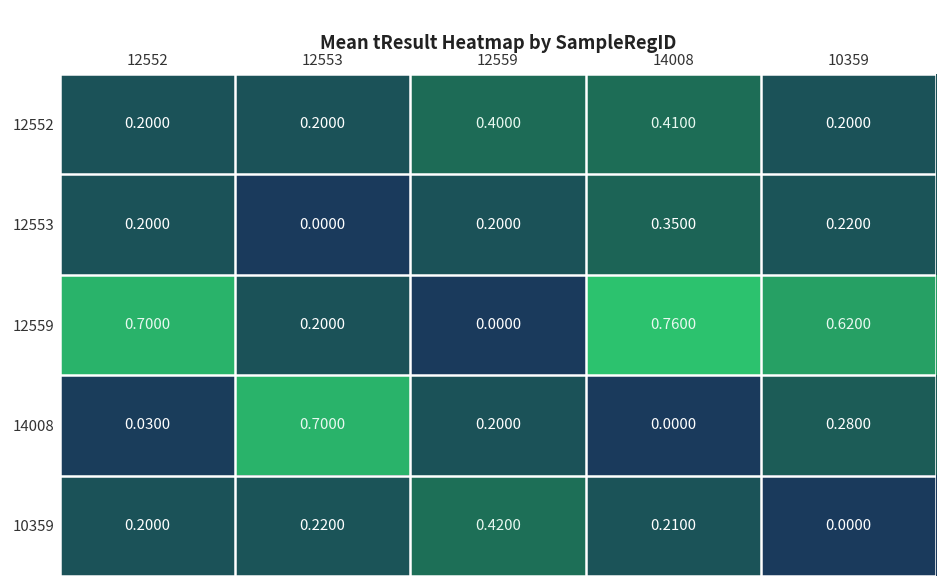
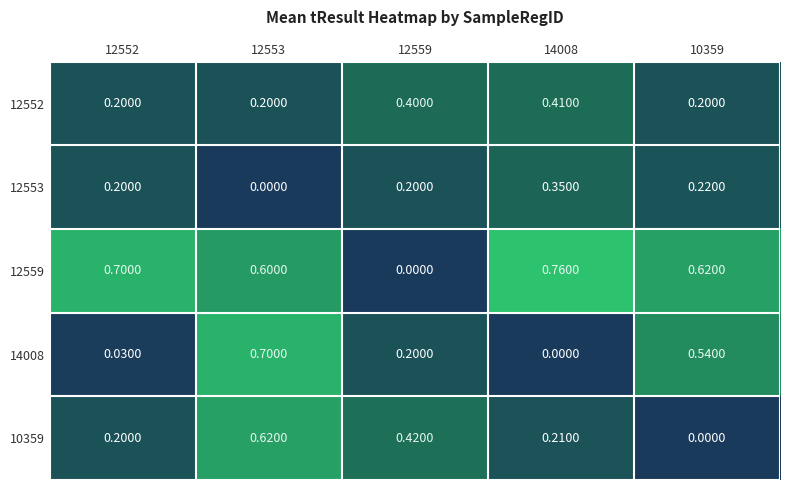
12559, 12553: 0.2000 -> 0.6000
14008, 10359: 0.2800 -> 0.5400
10359, 12553: 0.2200 -> 0.6200
